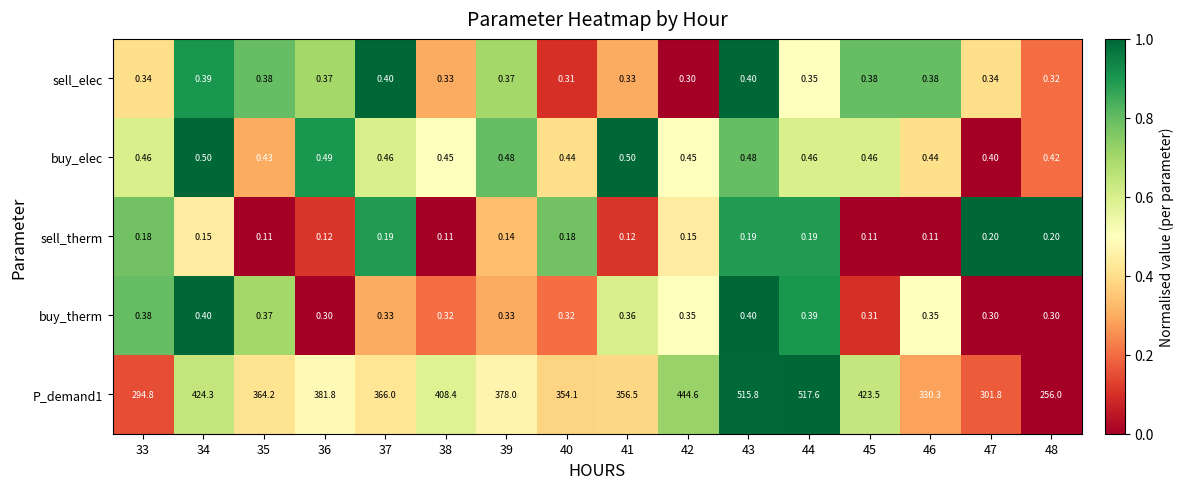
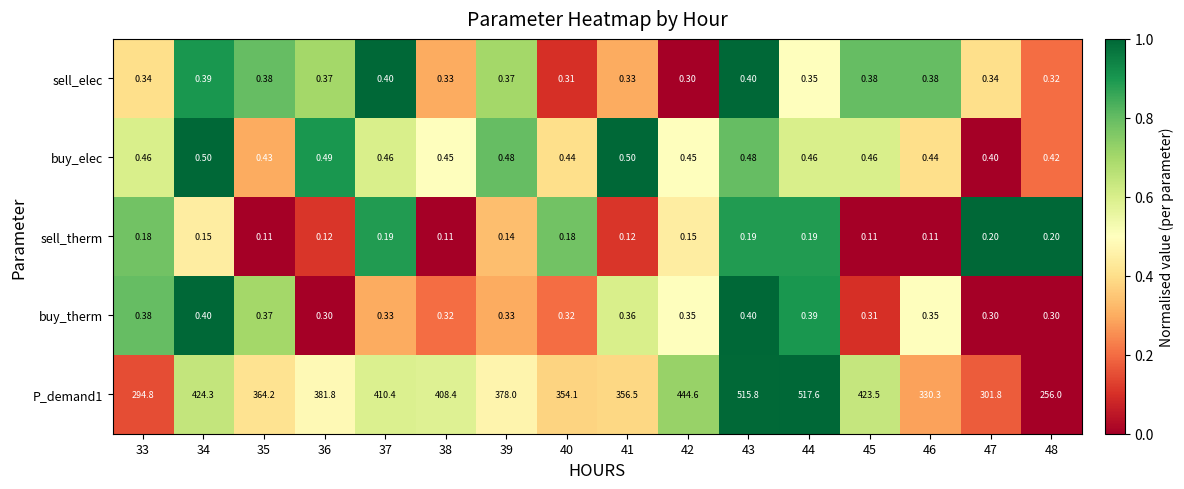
P_demand1, 37: 366.0 -> 410.4
